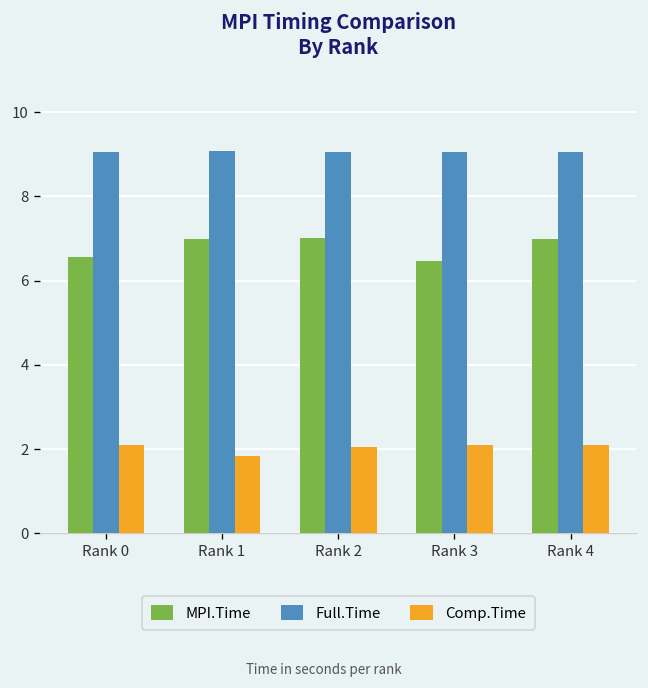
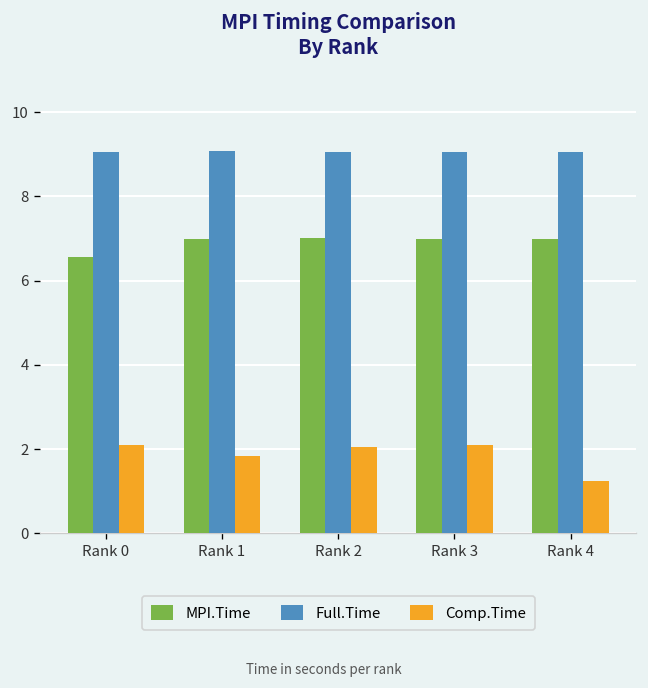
MPI.Time, Rank 3: 6.5 -> 7.0
Comp.Time, Rank 4: 2.1 -> 1.2
